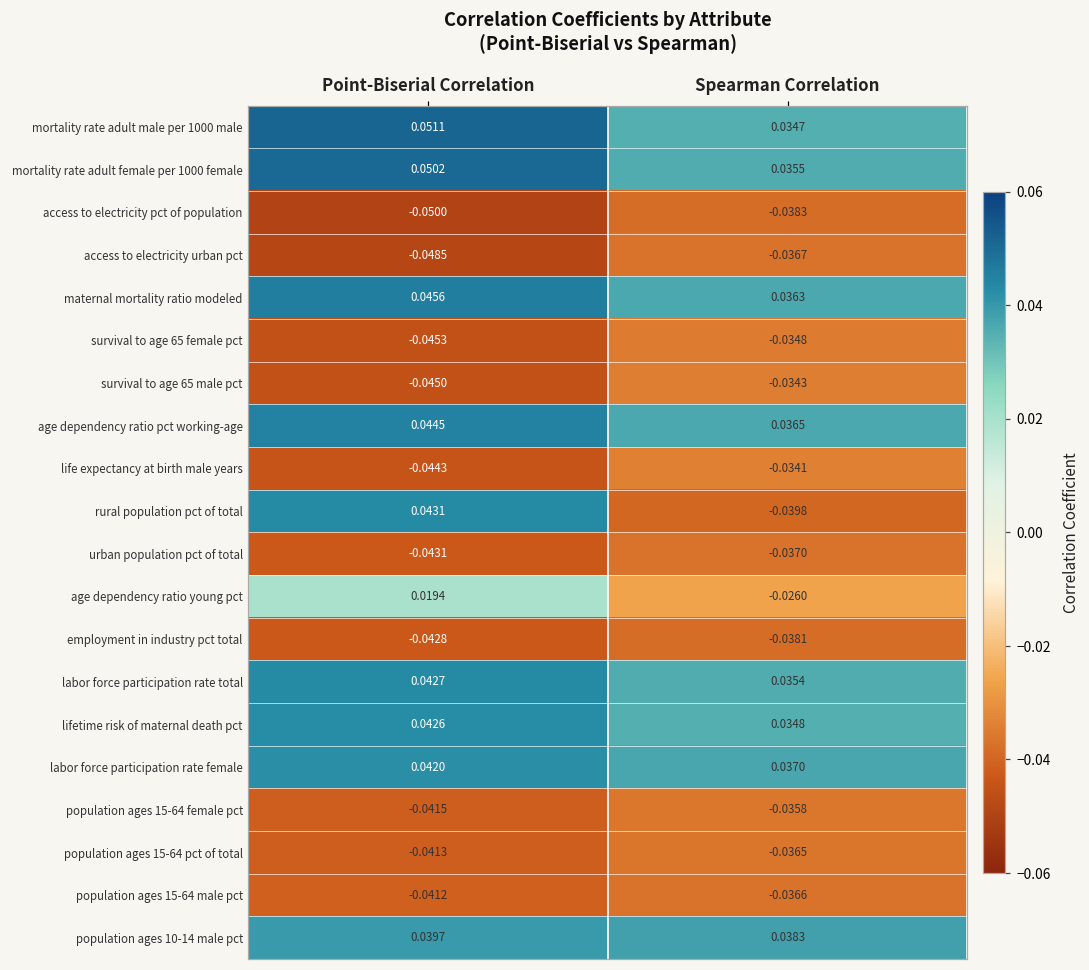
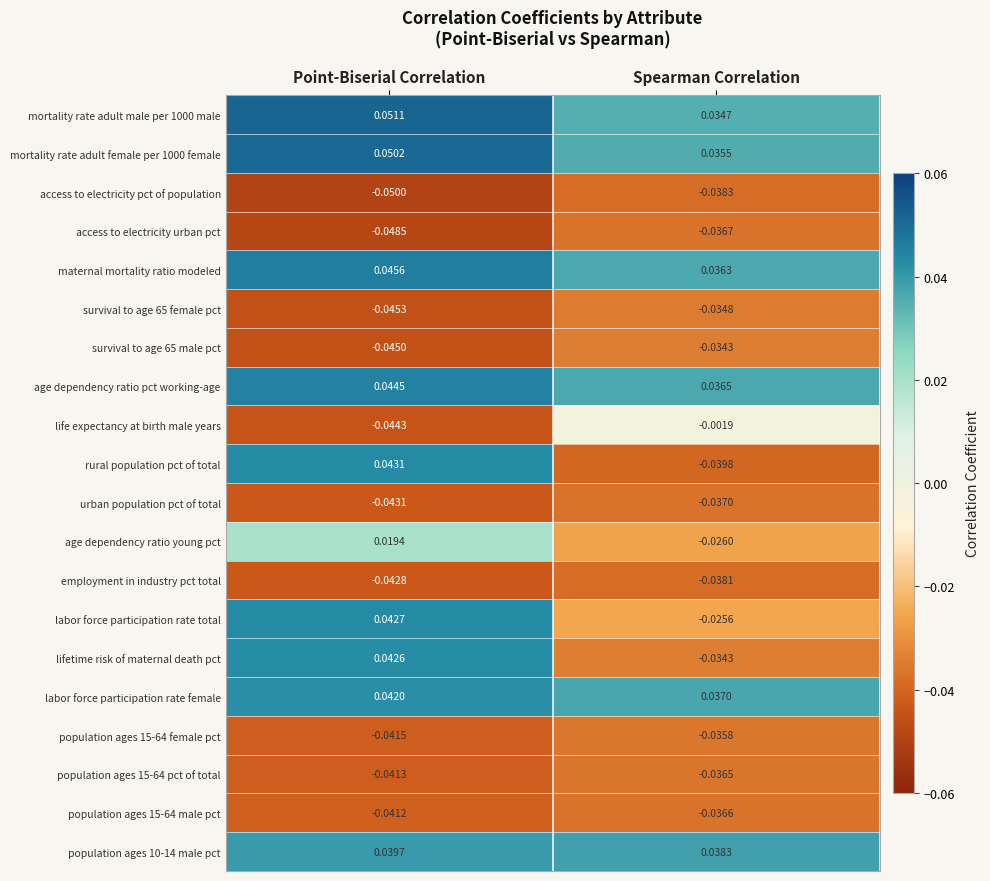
life expectancy at birth male years, Spearman Correlation: -0.0341 -> -0.0019
labor force participation rate total, Spearman Correlation: 0.0354 -> -0.0256
lifetime risk of maternal death pct, Spearman Correlation: 0.0348 -> -0.0343
